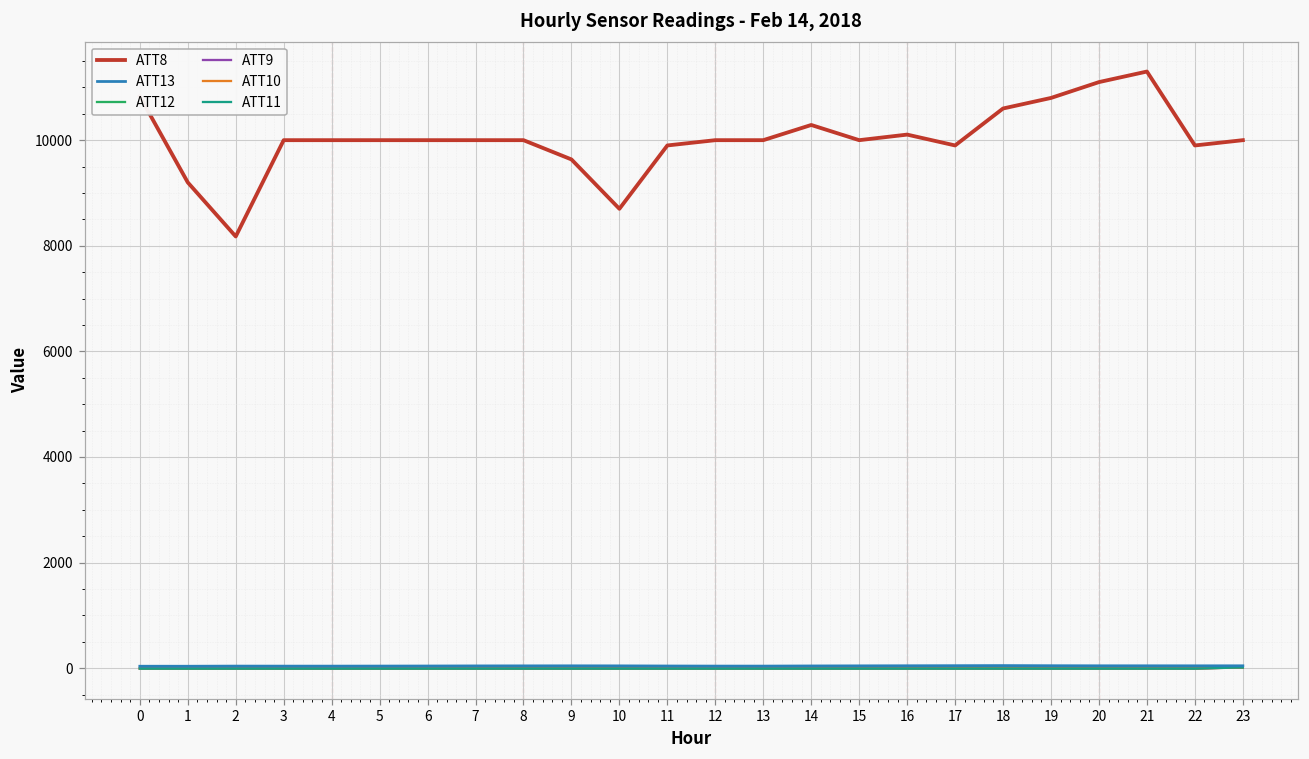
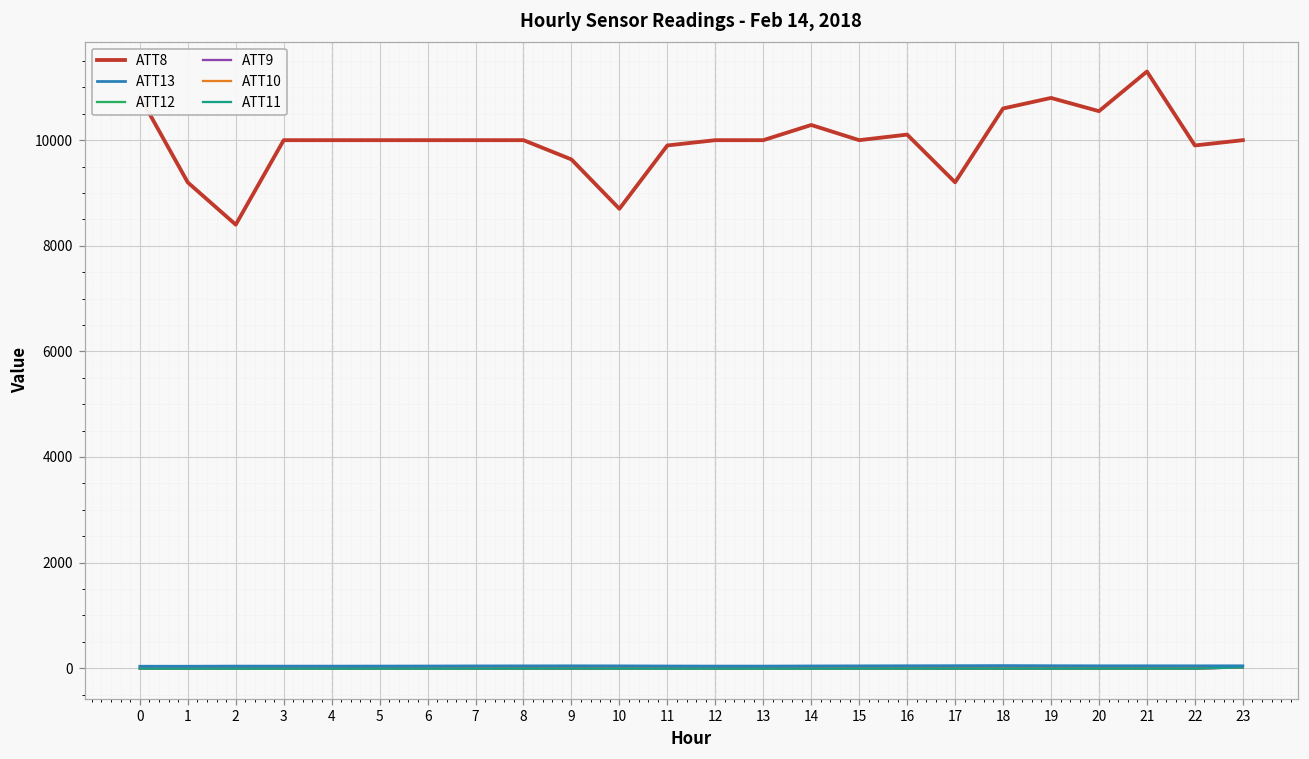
ATT8, 2: 8200 -> 8400
ATT8, 17: 9900 -> 9200
ATT8, 20: 11100 -> 10500
